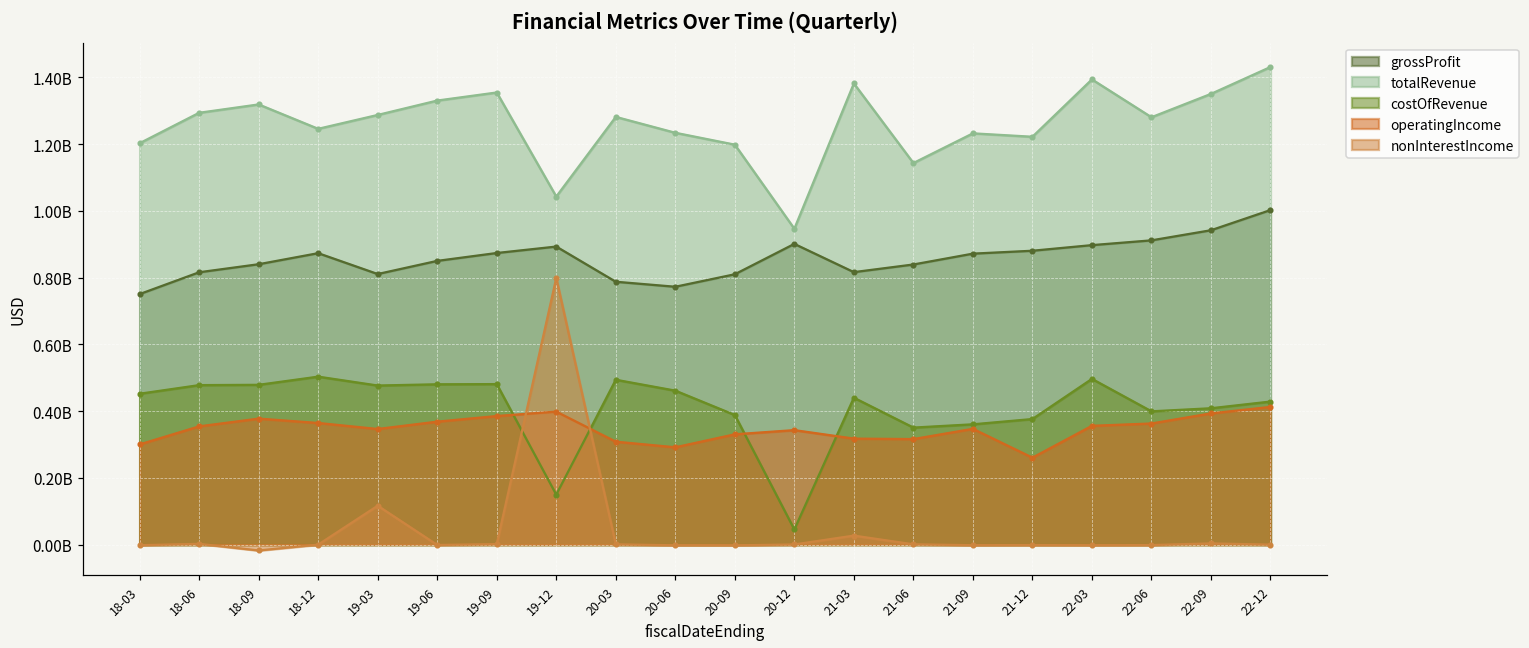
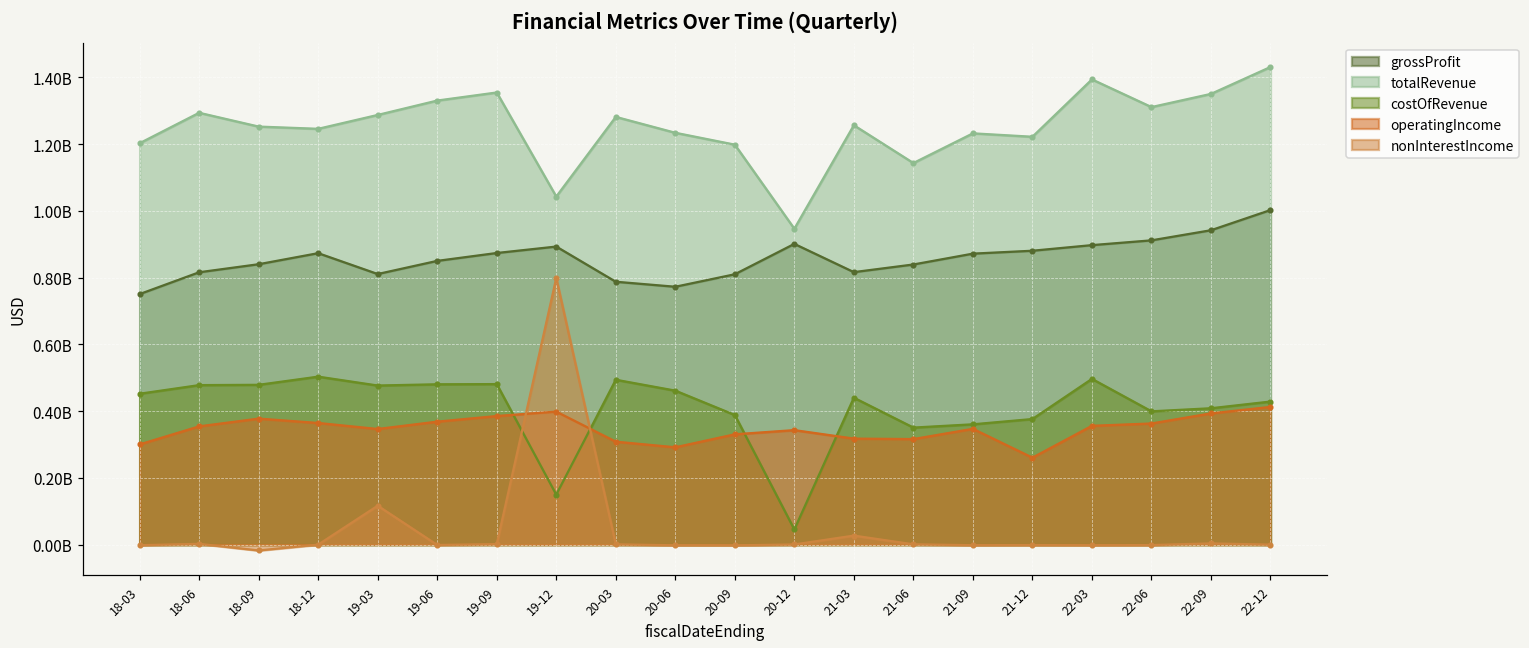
totalRevenue, 18-09: 1320000000 -> 1250000000
totalRevenue, 21-03: 1380000000 -> 1260000000
totalRevenue, 22-06: 1280000000 -> 1310000000
